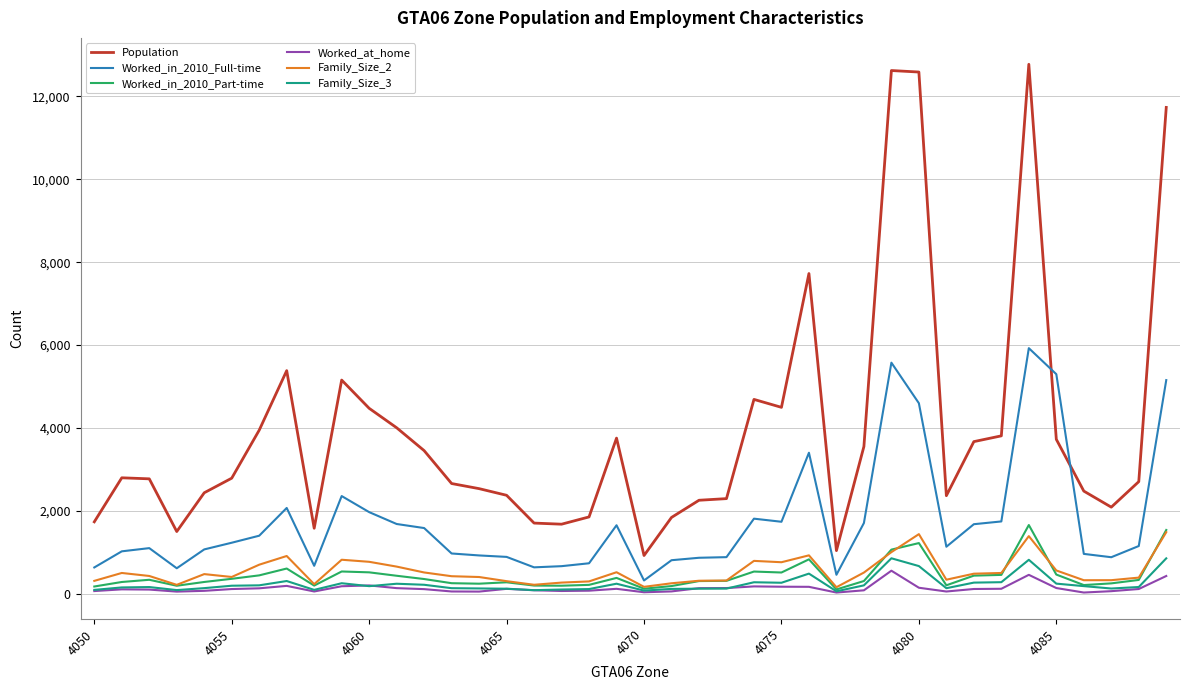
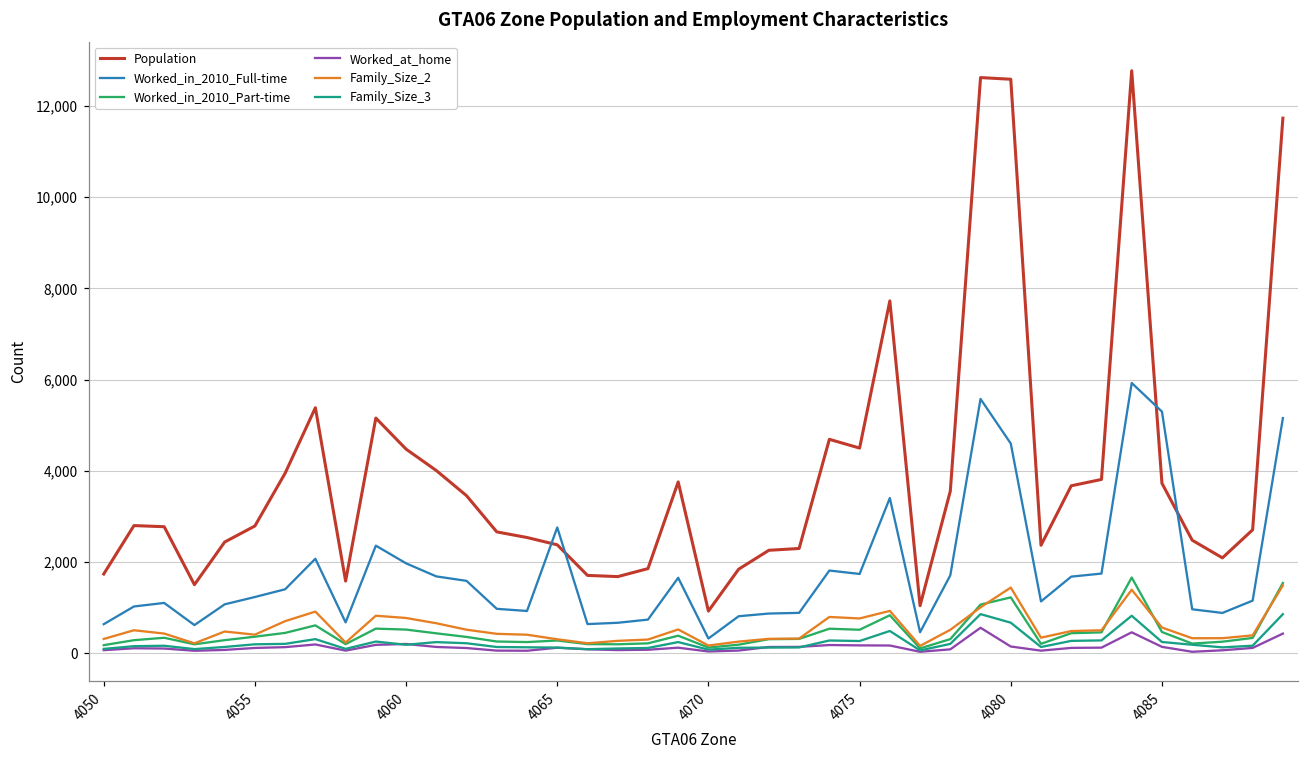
Worked_in_2010_Full-time, 4065: 900 -> 2,800
